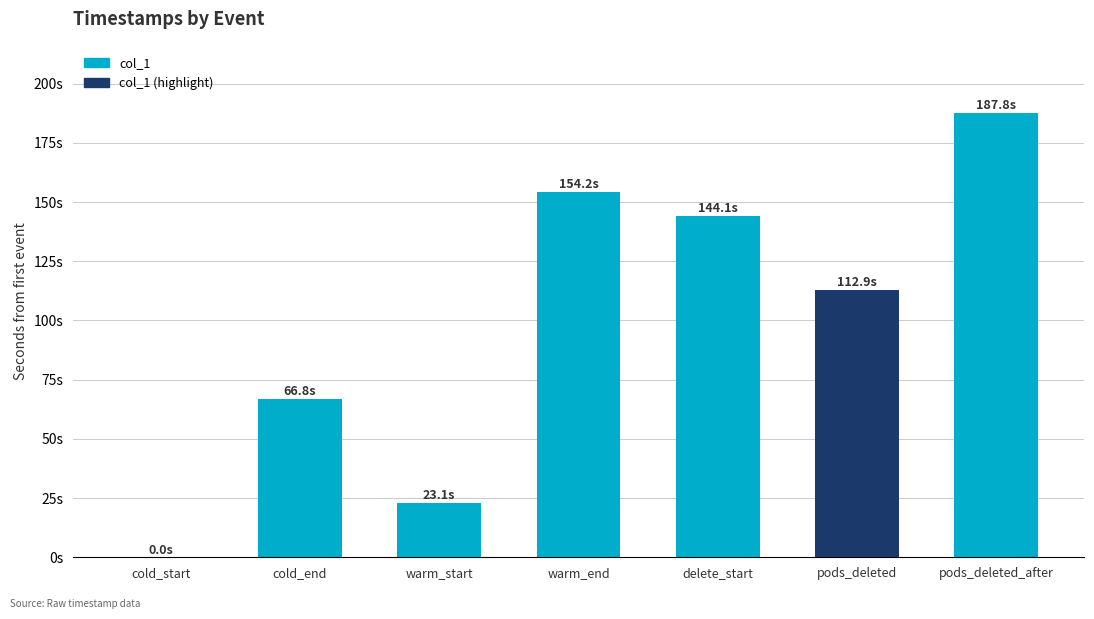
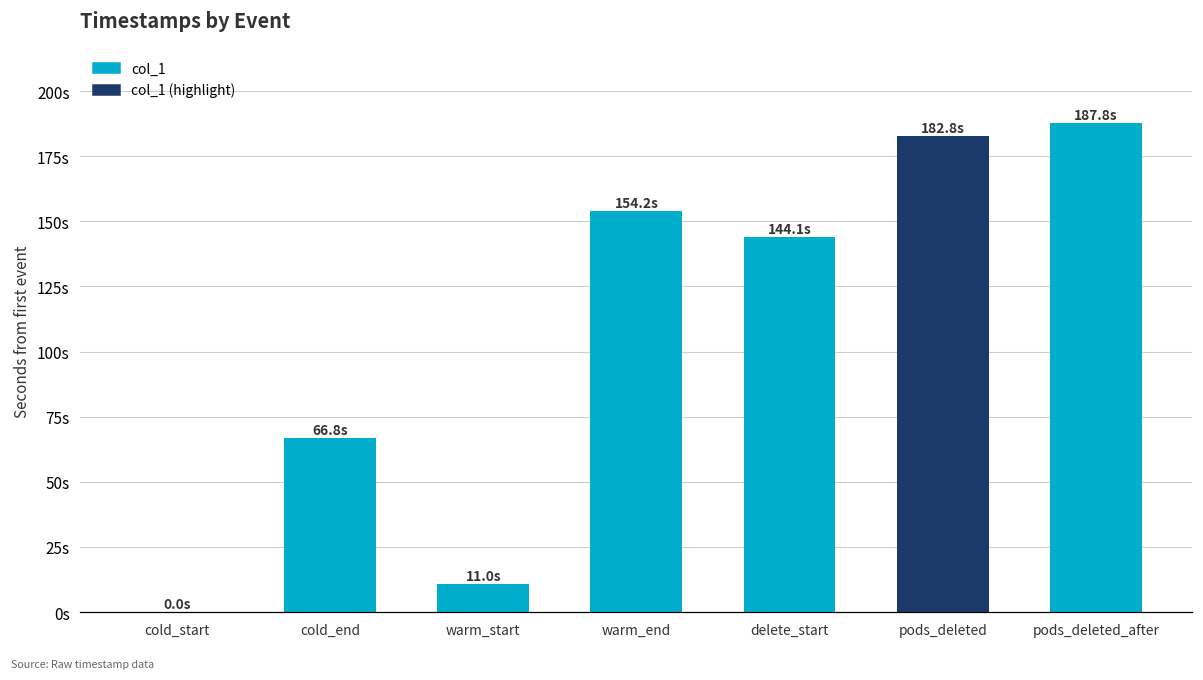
warm_start: 23.1s -> 11.0s
pods_deleted: 112.9s -> 182.8s
